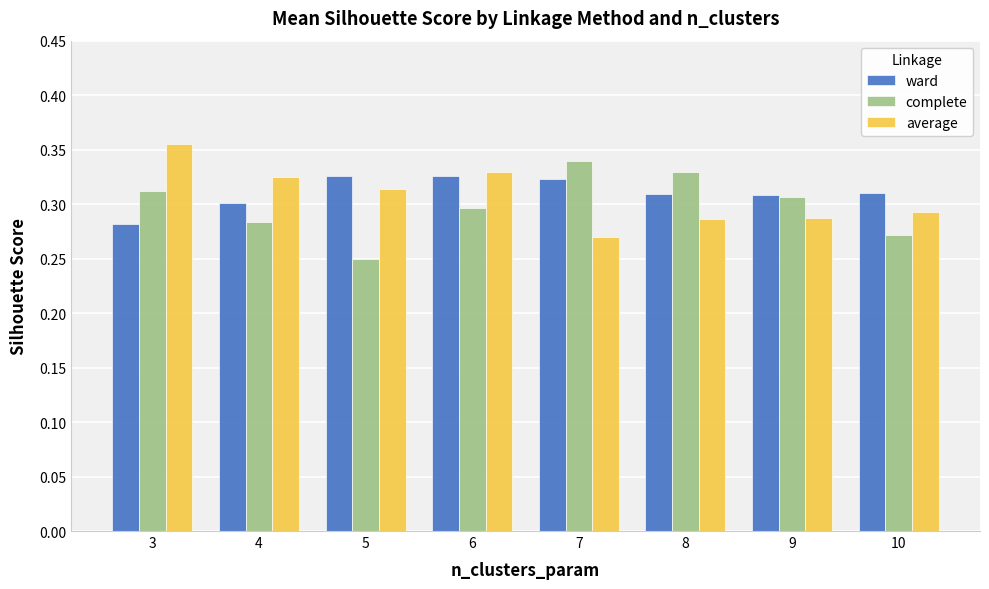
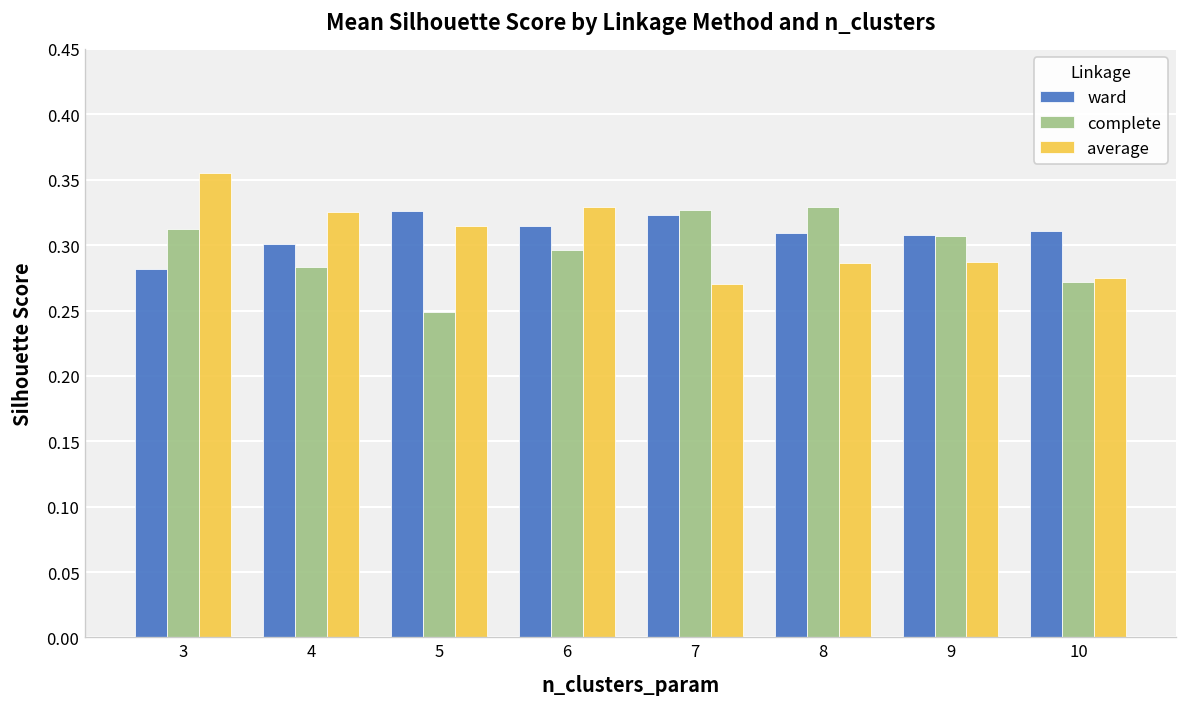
ward, 6: 0.326 -> 0.315
complete, 7: 0.340 -> 0.327
average, 10: 0.293 -> 0.275
